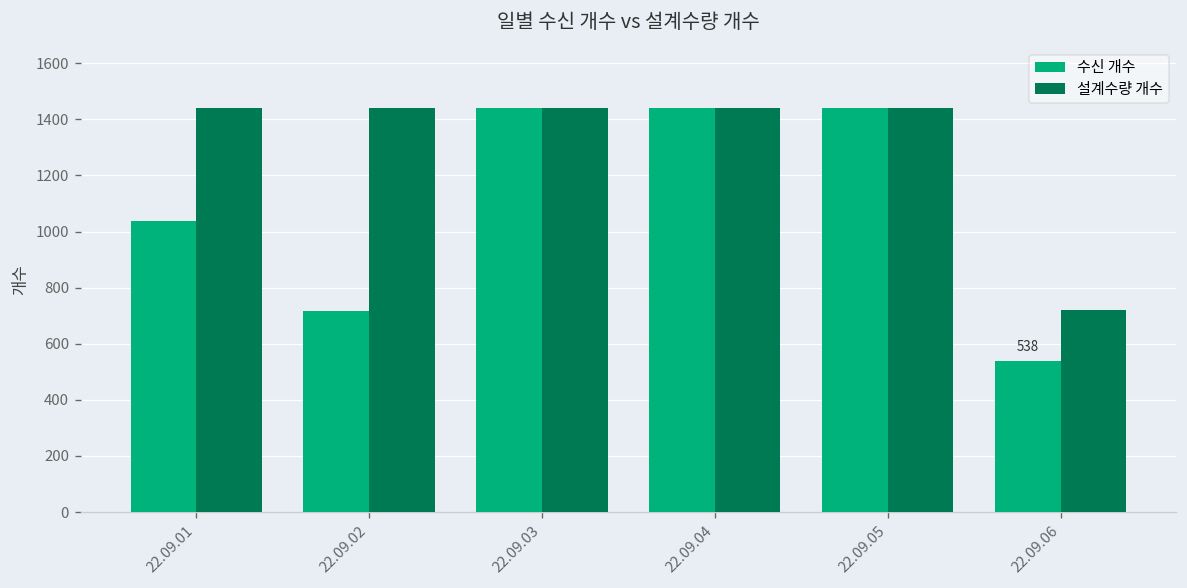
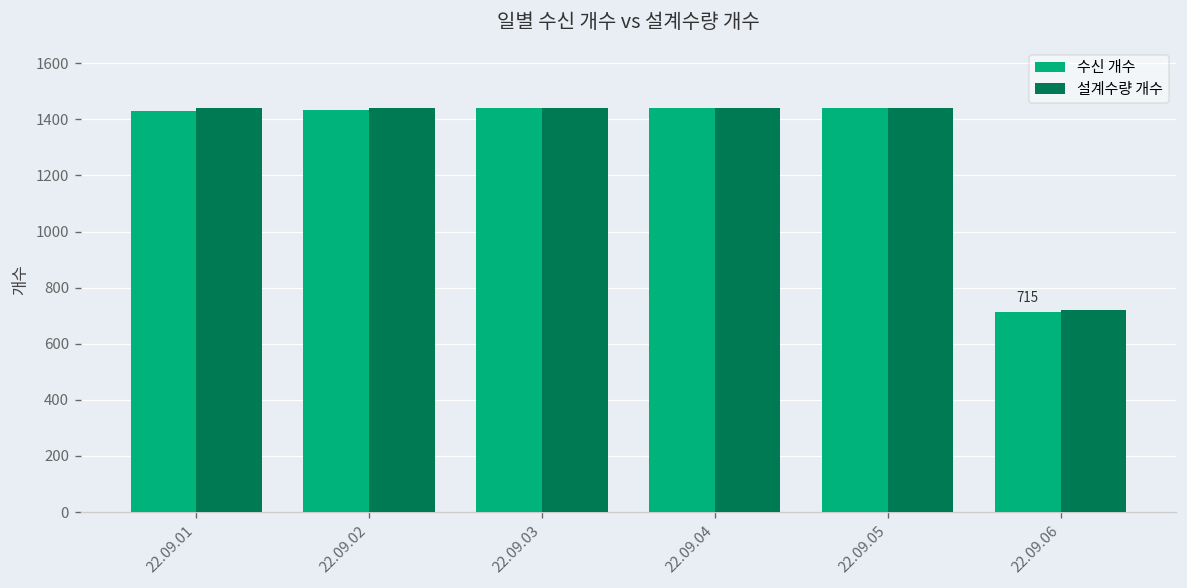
수신 개수, 22.09.01: 1040 -> 1430
수신 개수, 22.09.02: 720 -> 1430
수신 개수, 22.09.06: 538 -> 715
